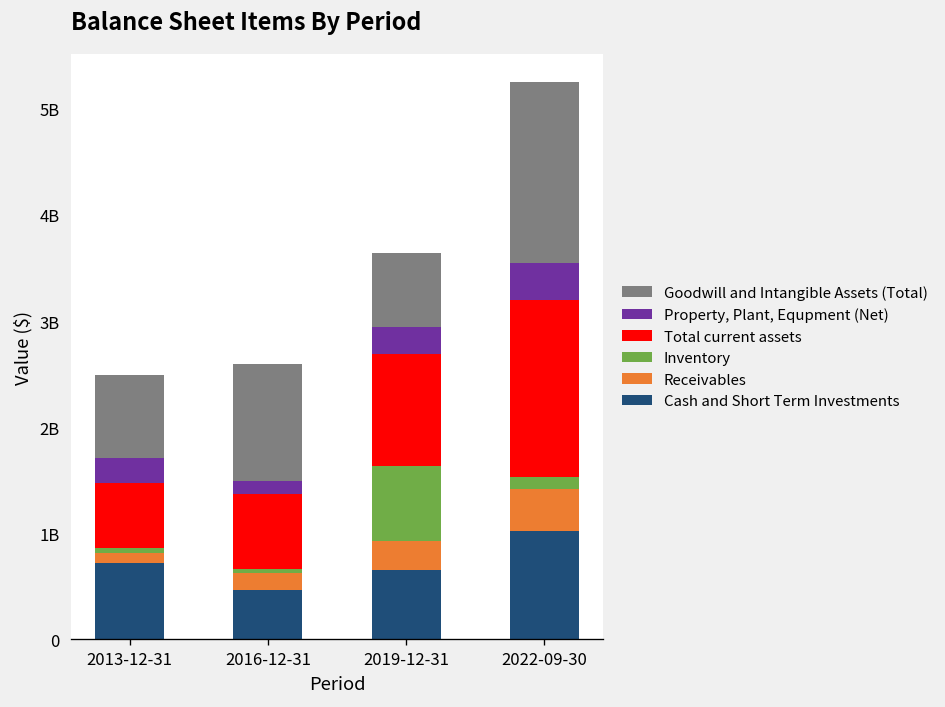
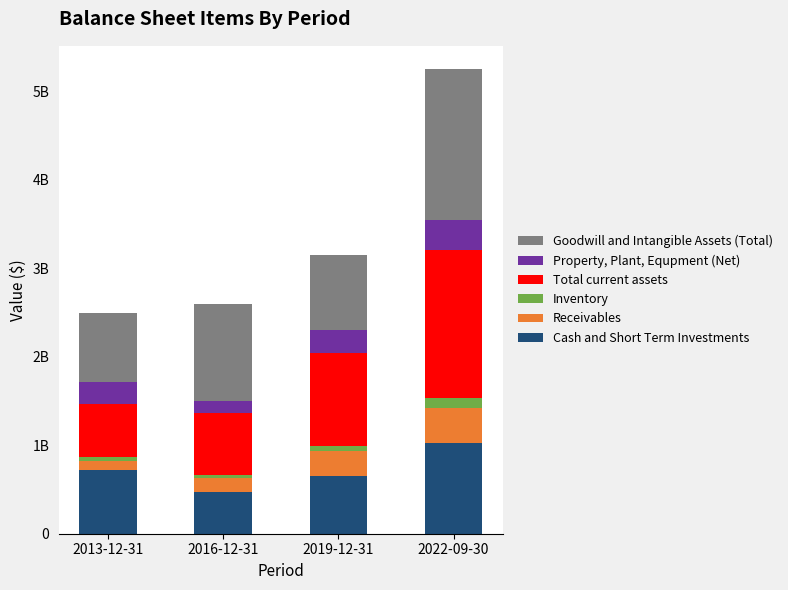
Inventory, 2019-12-31: 700000000 -> 100000000
Goodwill and Intangible Assets (Total), 2019-12-31: 700000000 -> 800000000
